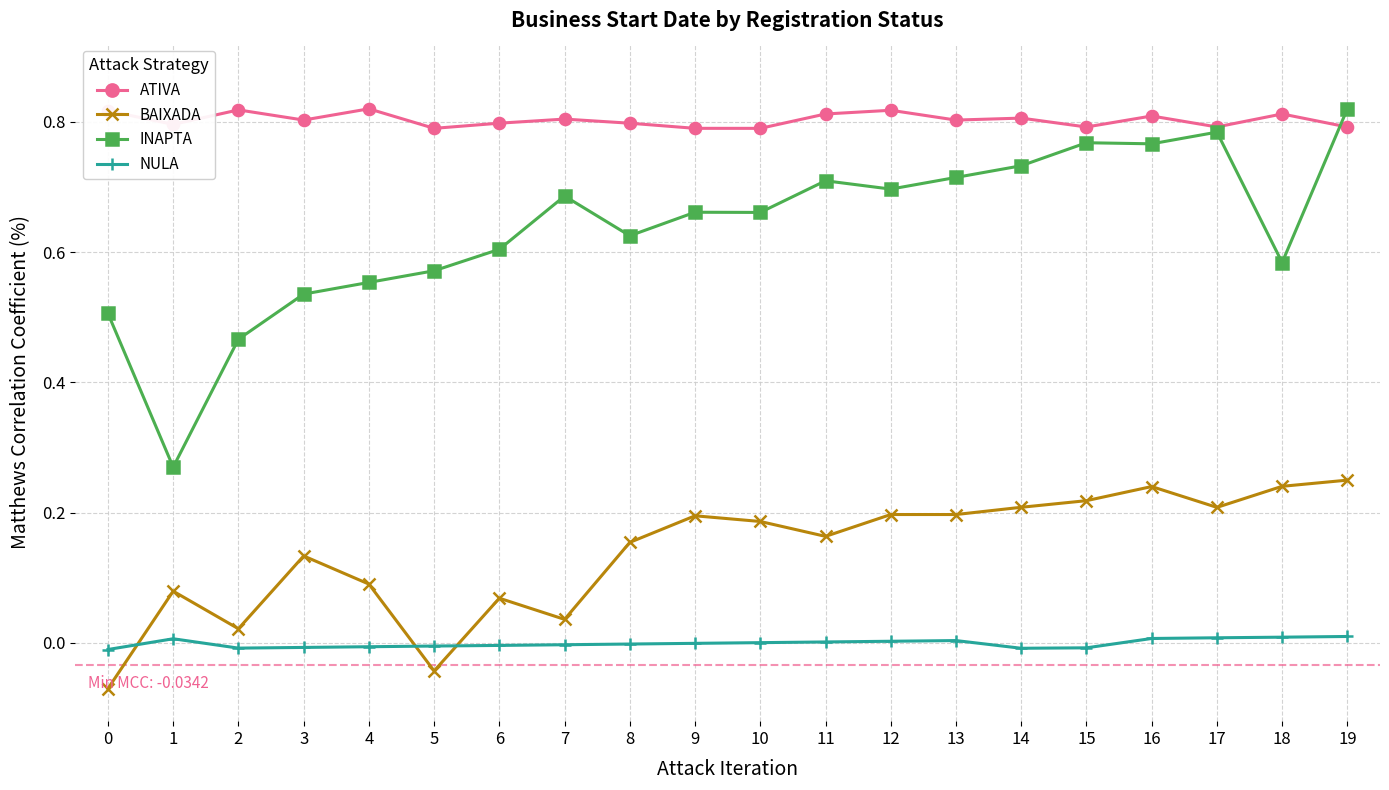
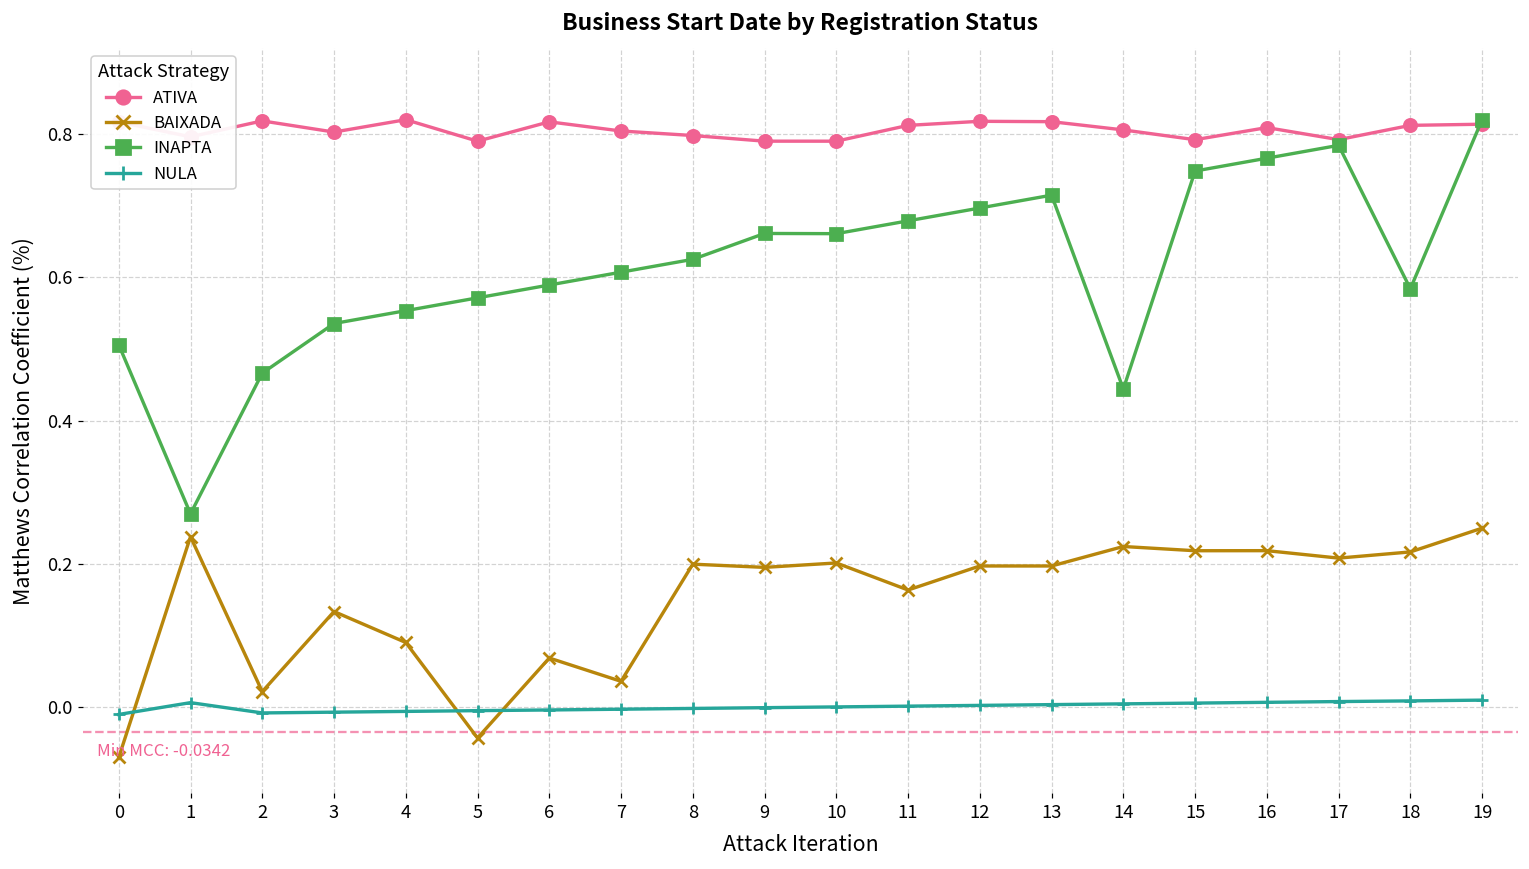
BAIXADA, 1: 0.08 -> 0.24
ATIVA, 6: 0.80 -> 0.82
INAPTA, 6: 0.60 -> 0.59
INAPTA, 7: 0.69 -> 0.61
BAIXADA, 8: 0.15 -> 0.20
BAIXADA, 10: 0.19 -> 0.20
INAPTA, 11: 0.71 -> 0.68
ATIVA, 13: 0.80 -> 0.82
BAIXADA, 14: 0.21 -> 0.22
INAPTA, 14: 0.73 -> 0.44
NULA, 14: -0.01 -> 0.00
INAPTA, 15: 0.77 -> 0.75
NULA, 15: -0.01 -> 0.01
BAIXADA, 16: 0.24 -> 0.22
BAIXADA, 18: 0.24 -> 0.22
ATIVA, 19: 0.79 -> 0.81
